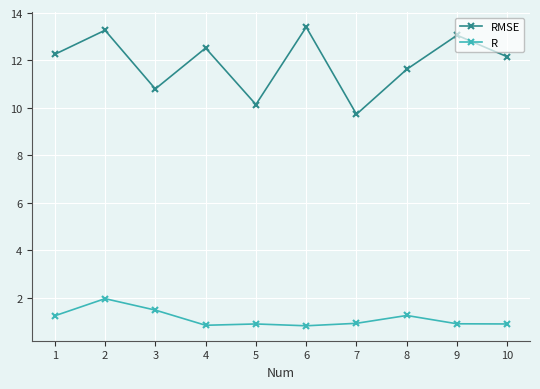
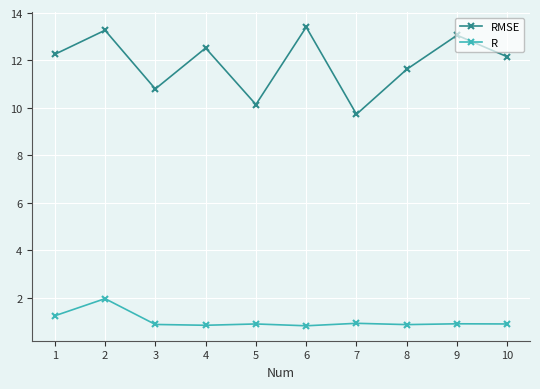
R, 3: 1.5 -> 0.9
R, 8: 1.2 -> 0.9
